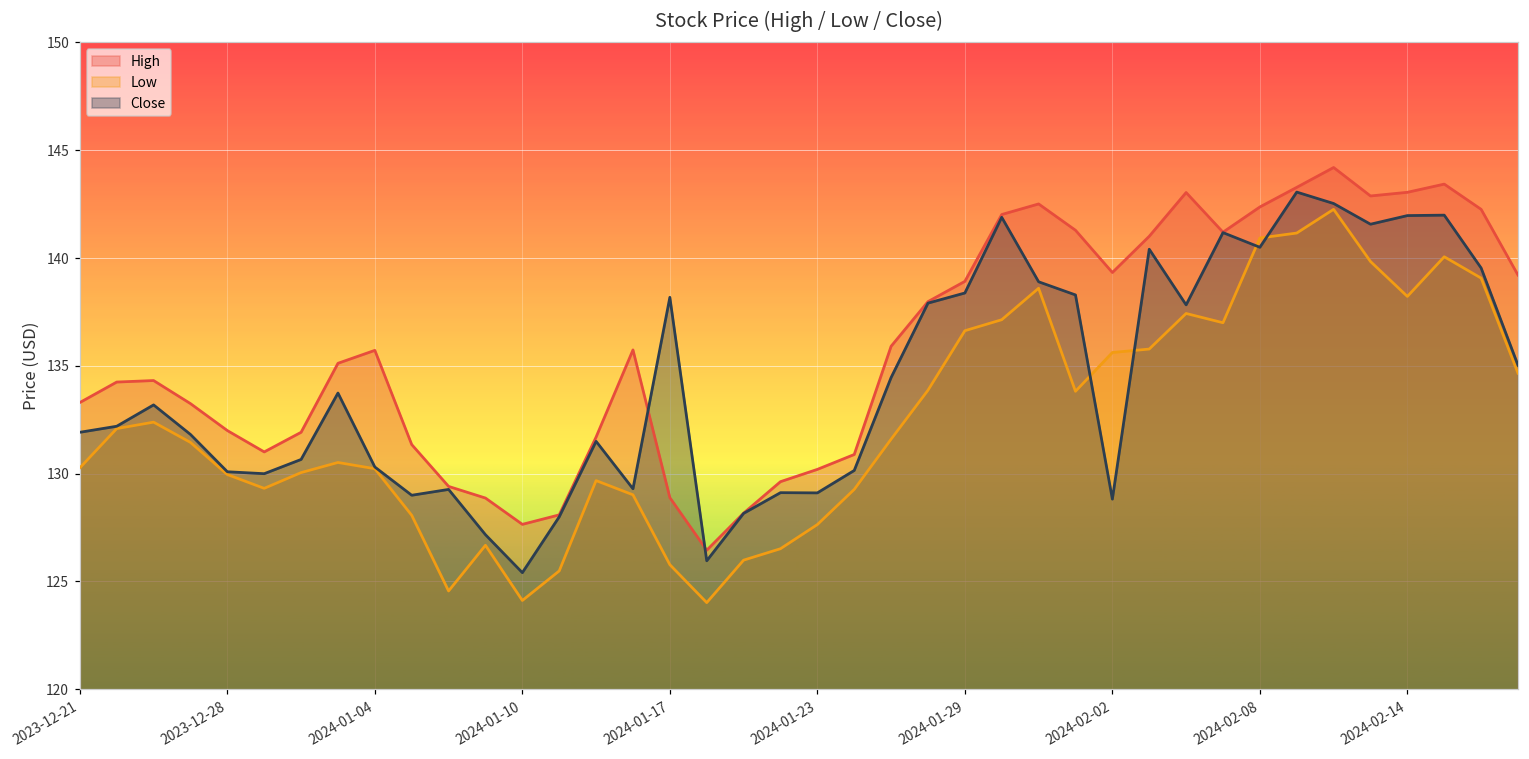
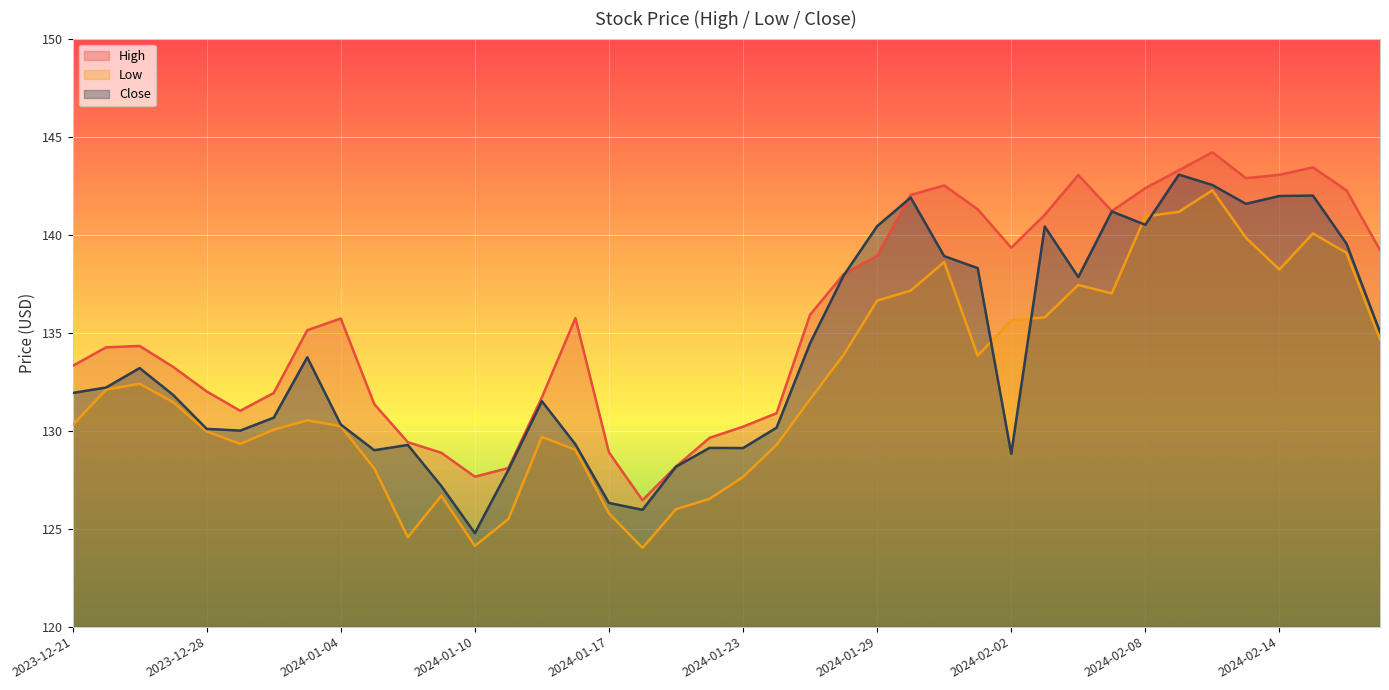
Close, 2024-01-10: 125.4 -> 124.8
Close, 2024-01-17: 138.2 -> 126.3
Close, 2024-01-29: 138.4 -> 140.4
